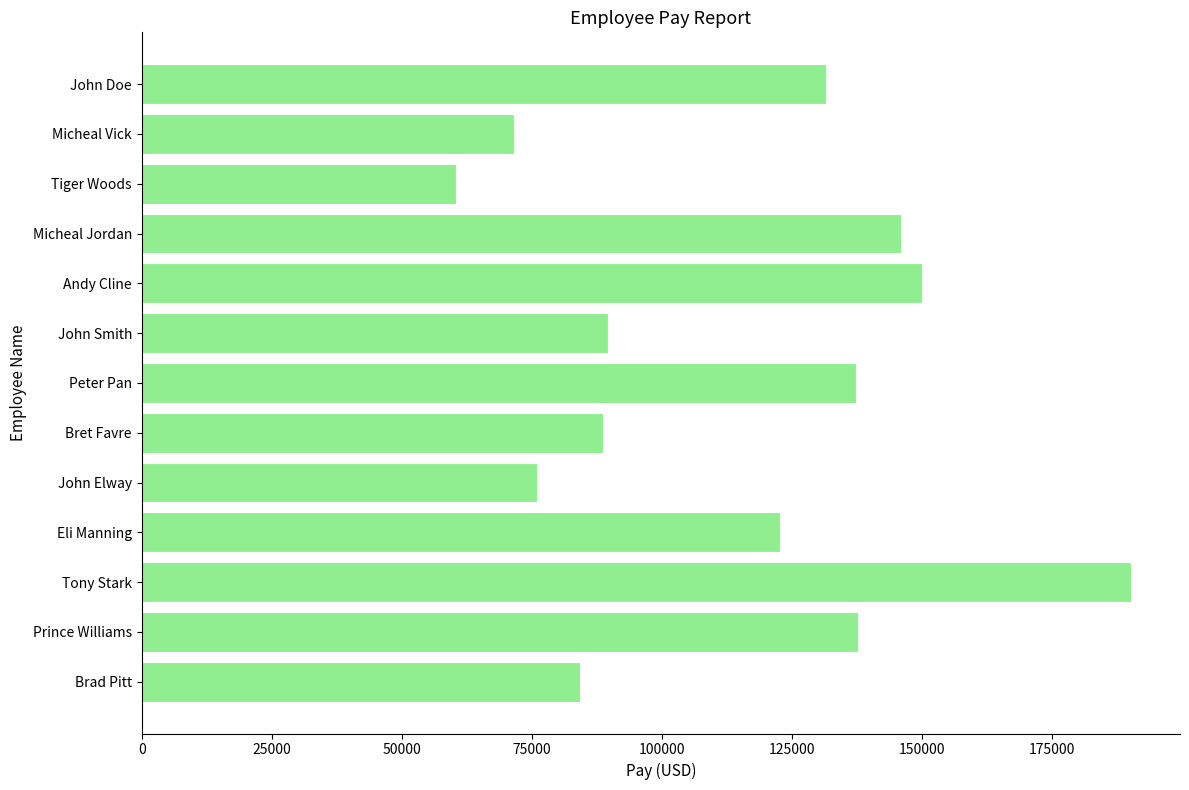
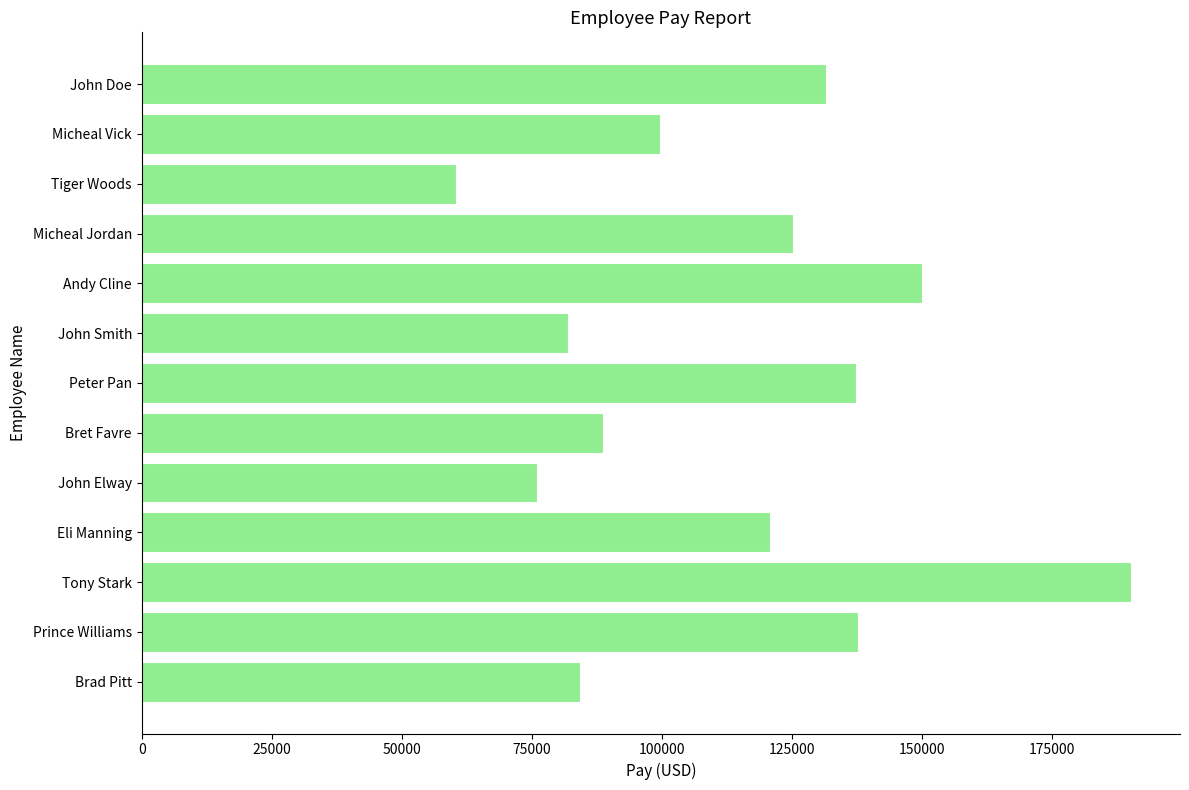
Micheal Vick: 71000 -> 100000
Micheal Jordan: 146000 -> 125000
John Smith: 90000 -> 82000
Eli Manning: 123000 -> 121000
